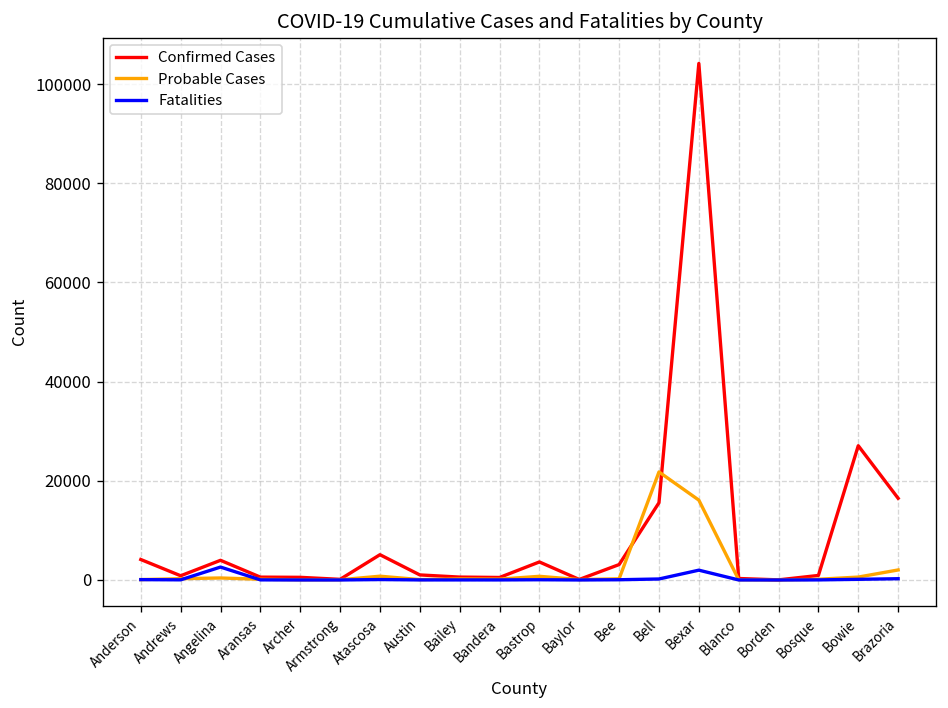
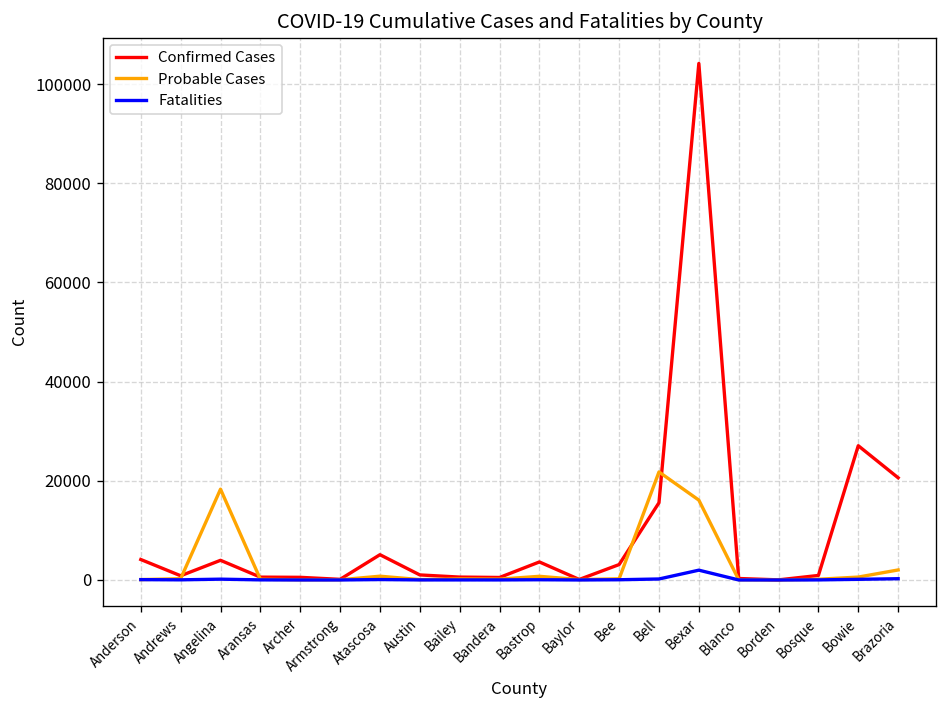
Probable Cases, Angelina: 0 -> 18000
Fatalities, Angelina: 3000 -> 0
Confirmed Cases, Brazoria: 16000 -> 21000
